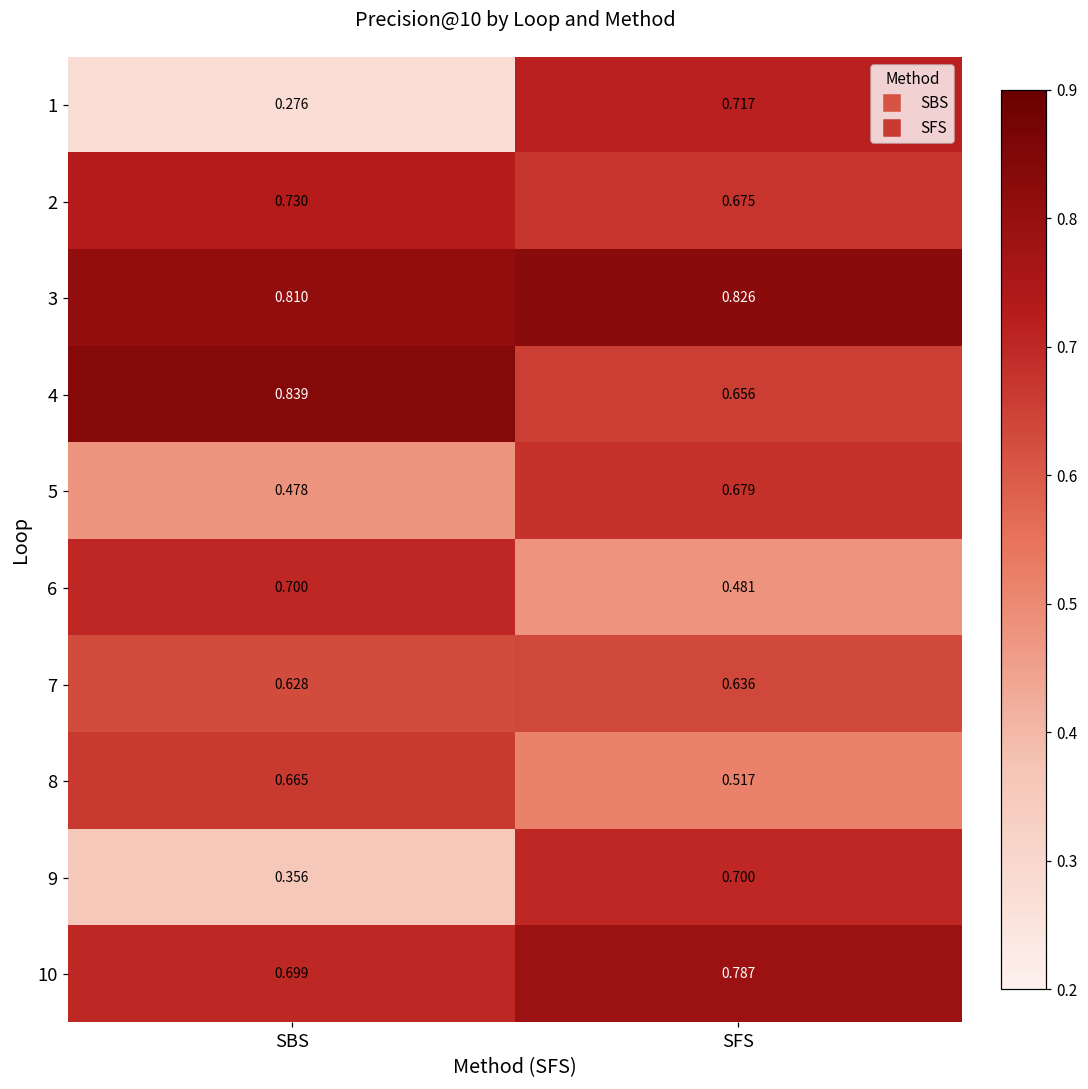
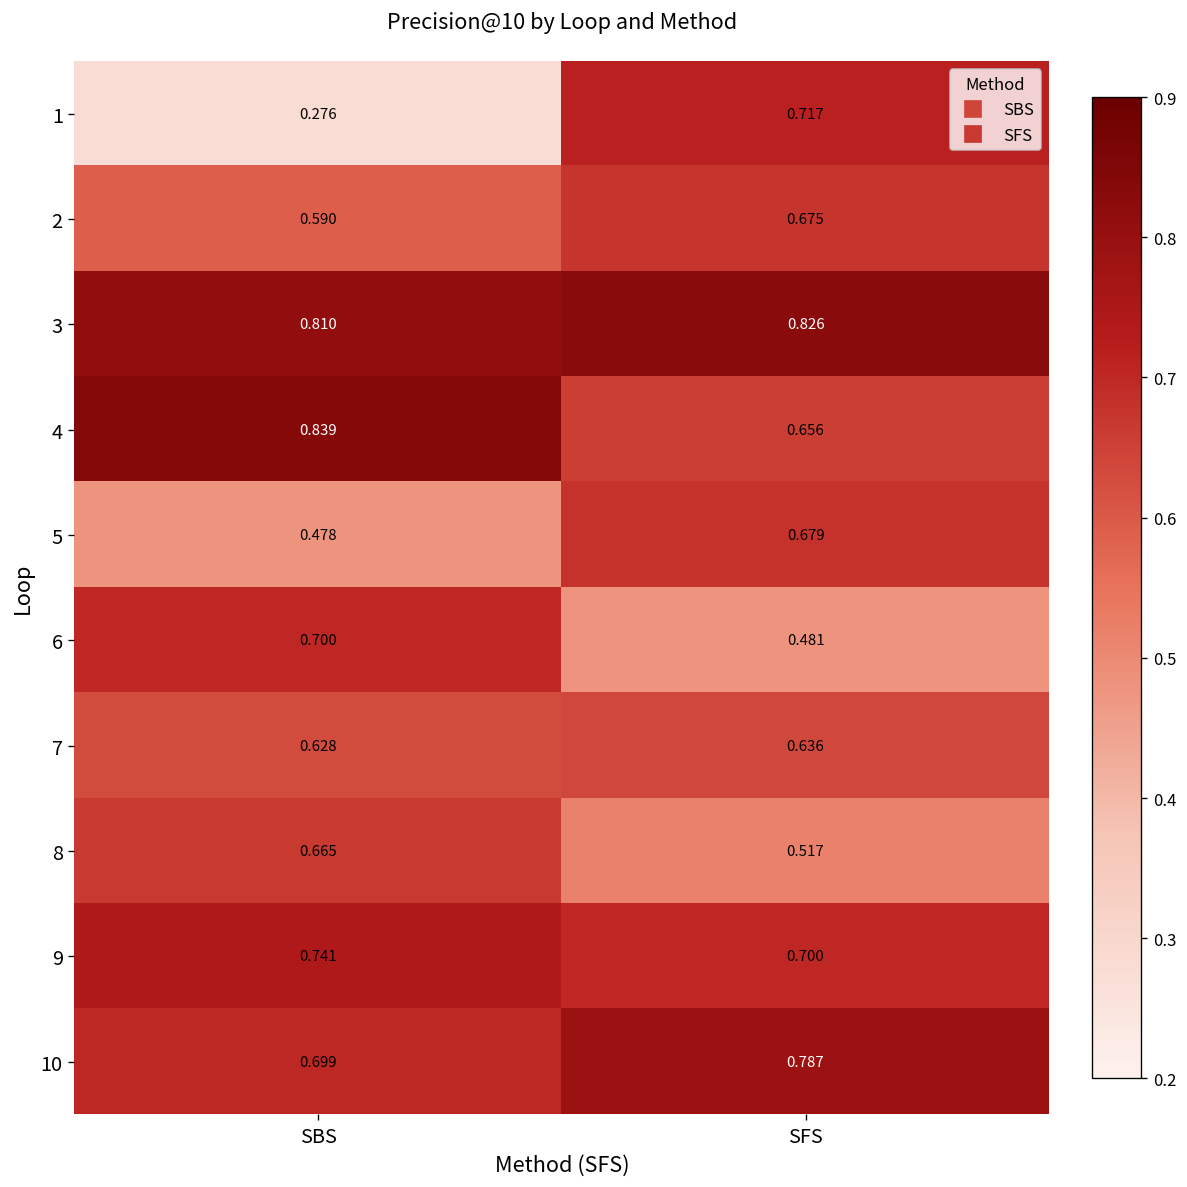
2, SBS: 0.730 -> 0.590
9, SBS: 0.356 -> 0.741
